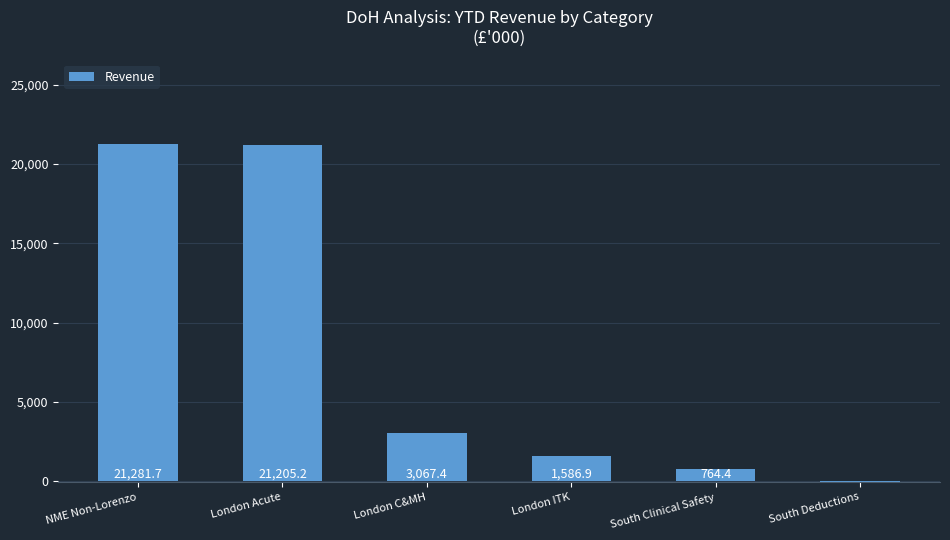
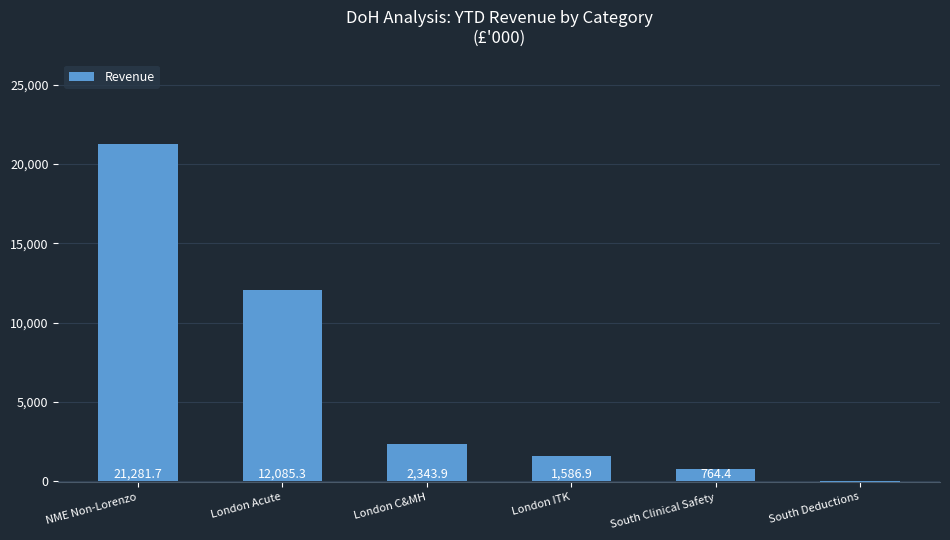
London Acute: 21,205.2 -> 12,085.3
London C&MH: 3,067.4 -> 2,343.9
